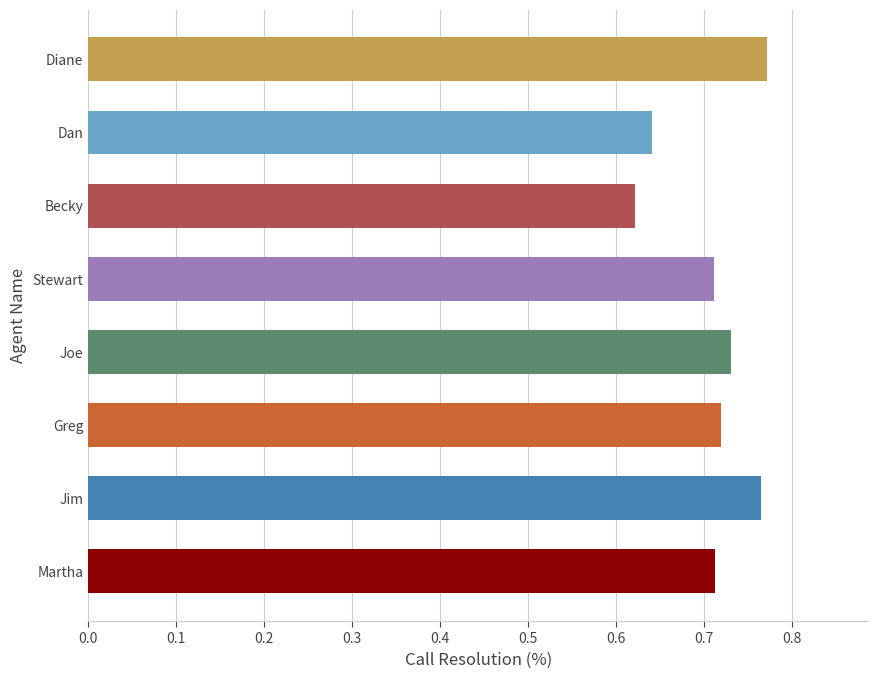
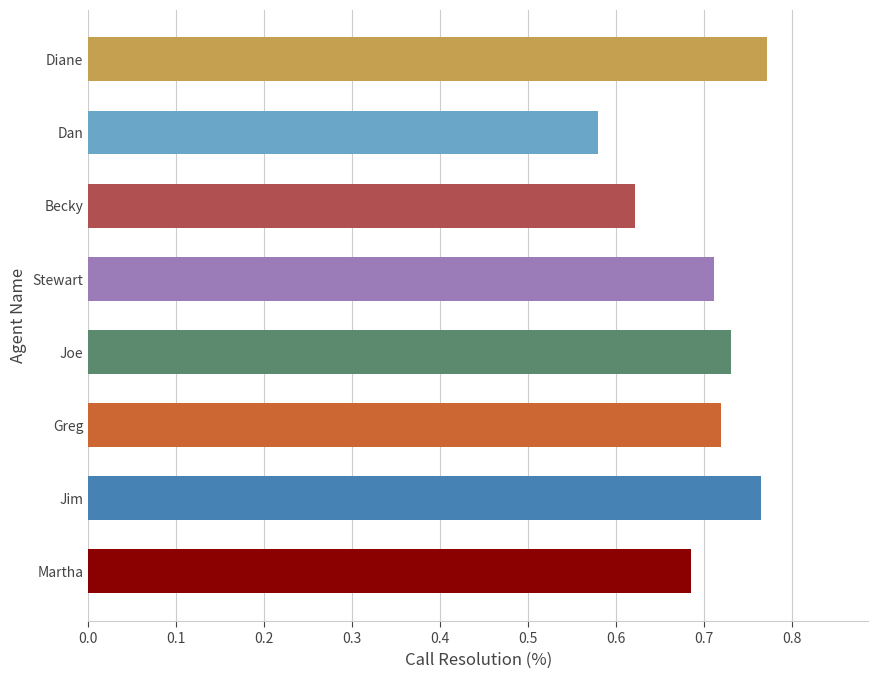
Dan: 0.64 -> 0.58
Martha: 0.71 -> 0.69
